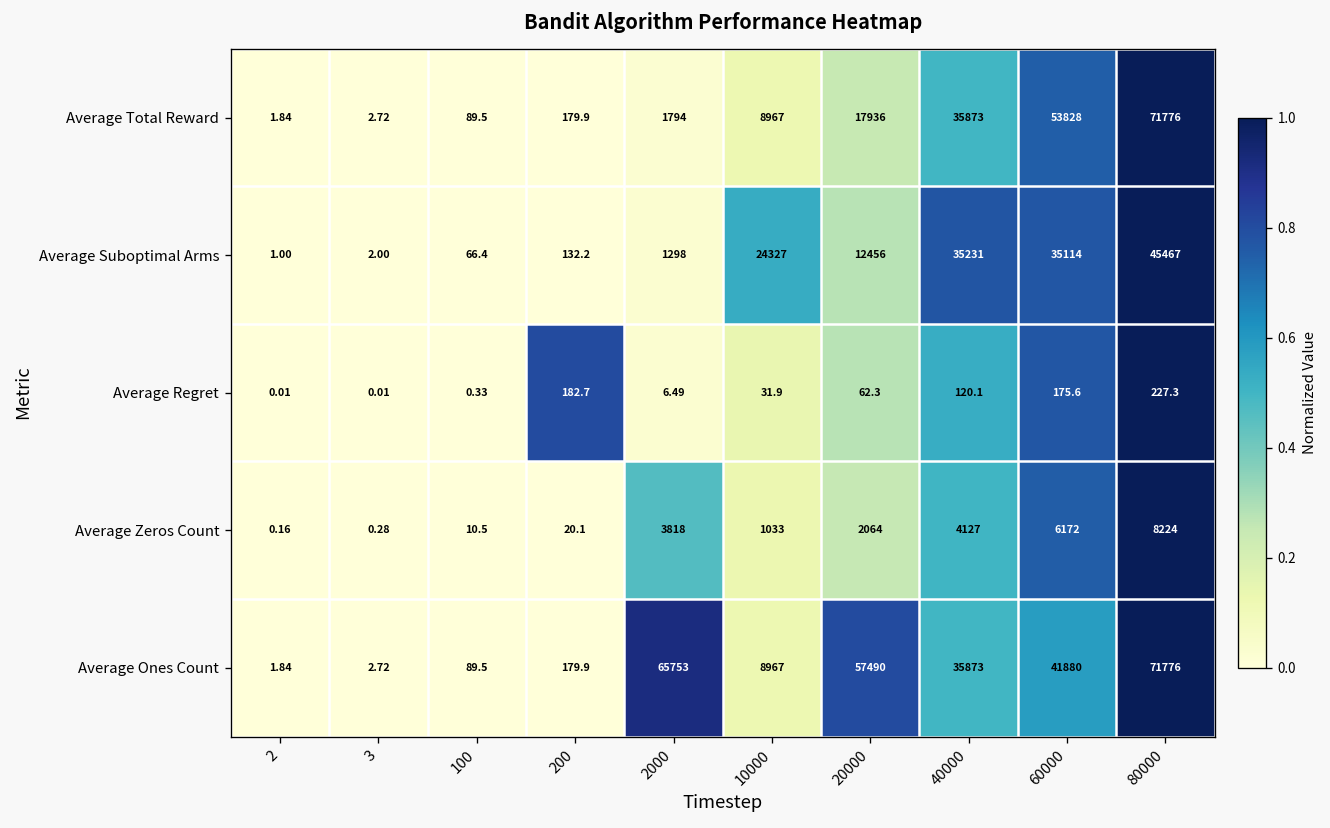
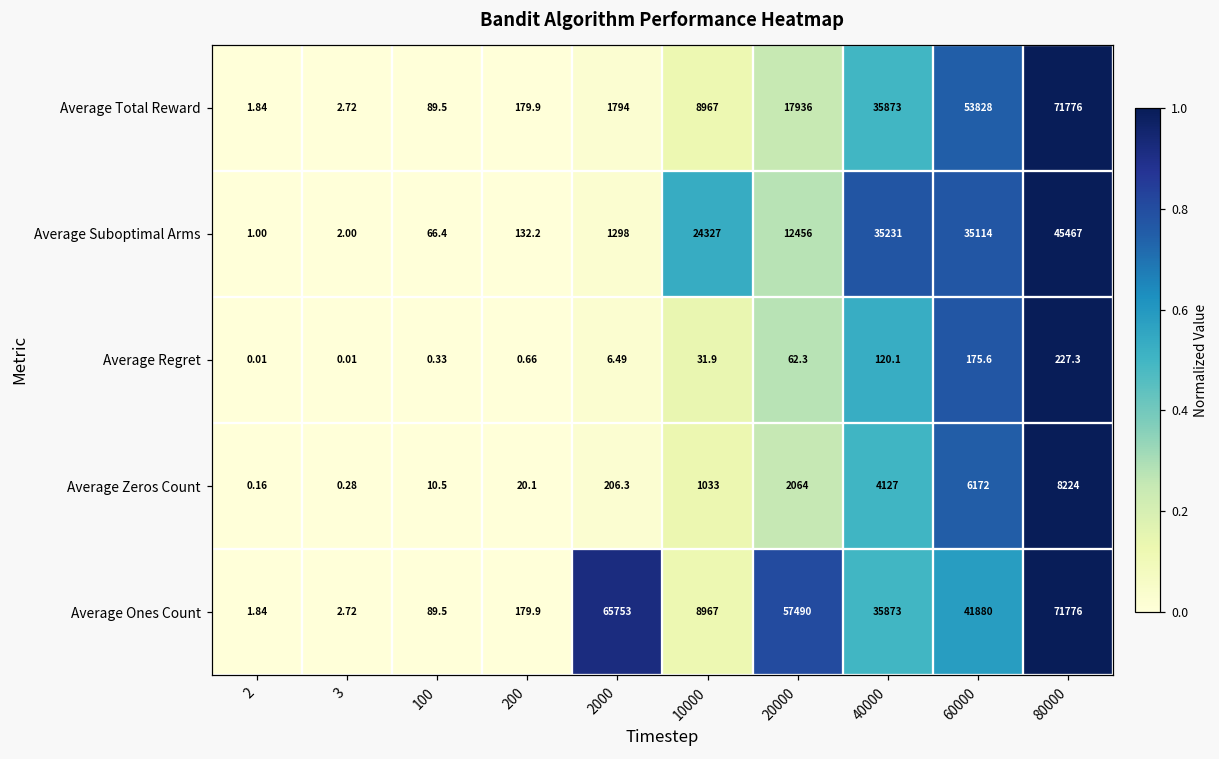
Average Regret, 200: 182.7 -> 0.66
Average Zeros Count, 2000: 3818 -> 206.3
